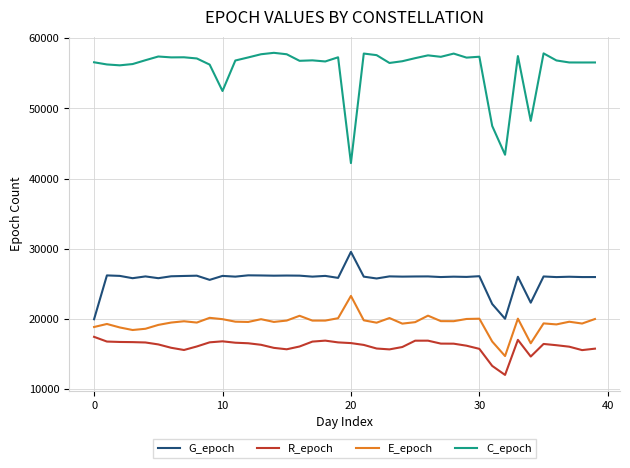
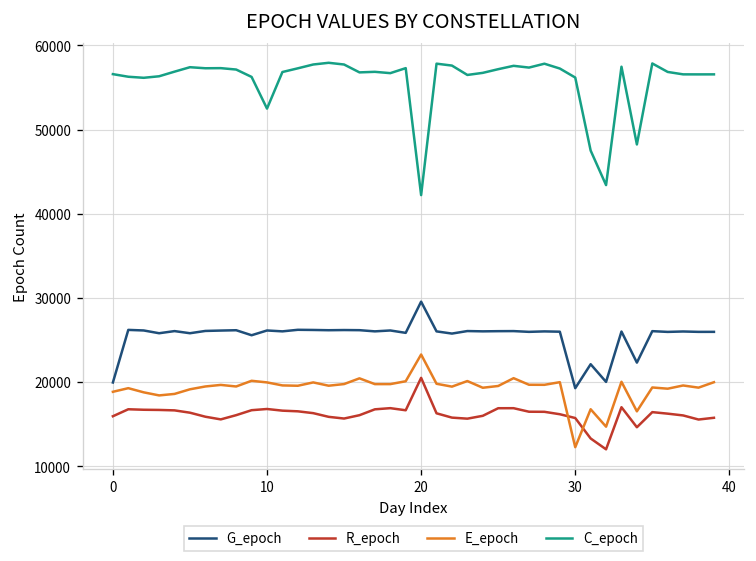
R_epoch, 0: 17000 -> 16000
R_epoch, 20: 17000 -> 21000
G_epoch, 30: 26000 -> 19000
E_epoch, 30: 20000 -> 12000
C_epoch, 30: 57000 -> 56000
